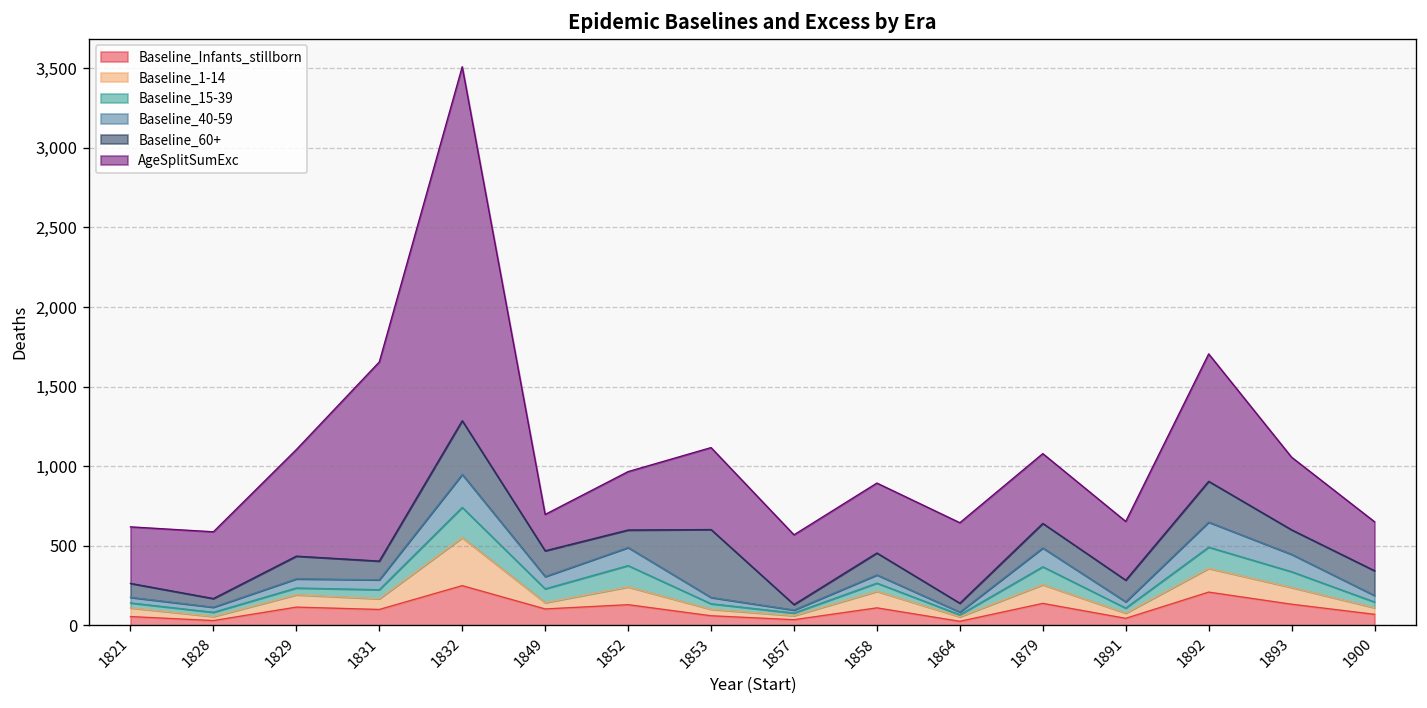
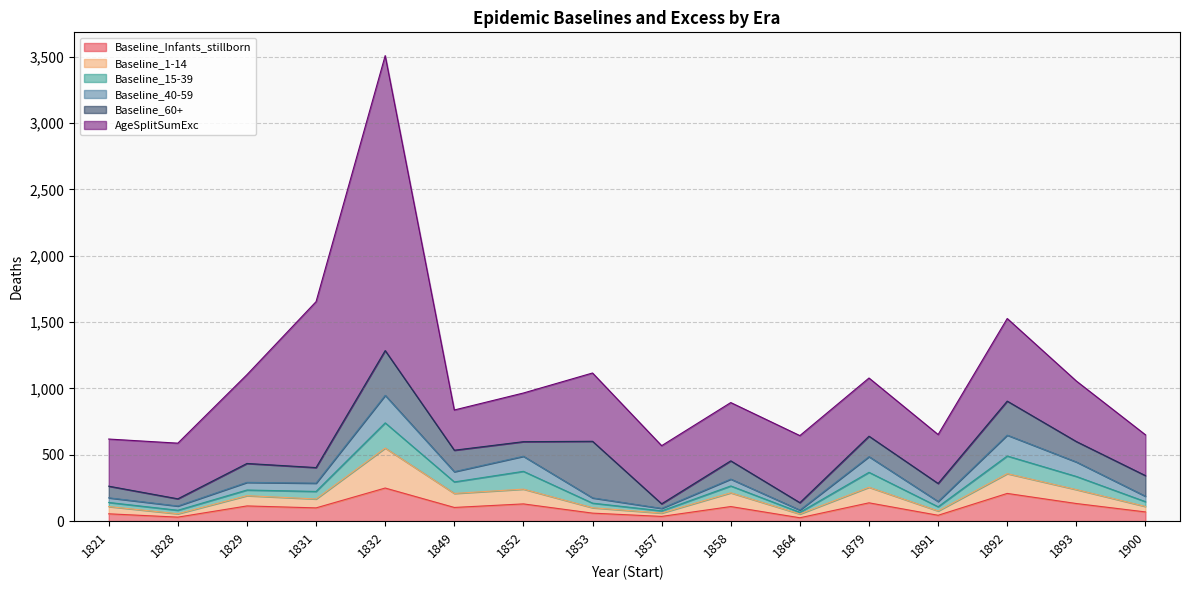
Baseline_1-14, 1849: 40 -> 110
AgeSplitSumExc, 1849: 230 -> 300
AgeSplitSumExc, 1892: 800 -> 620
